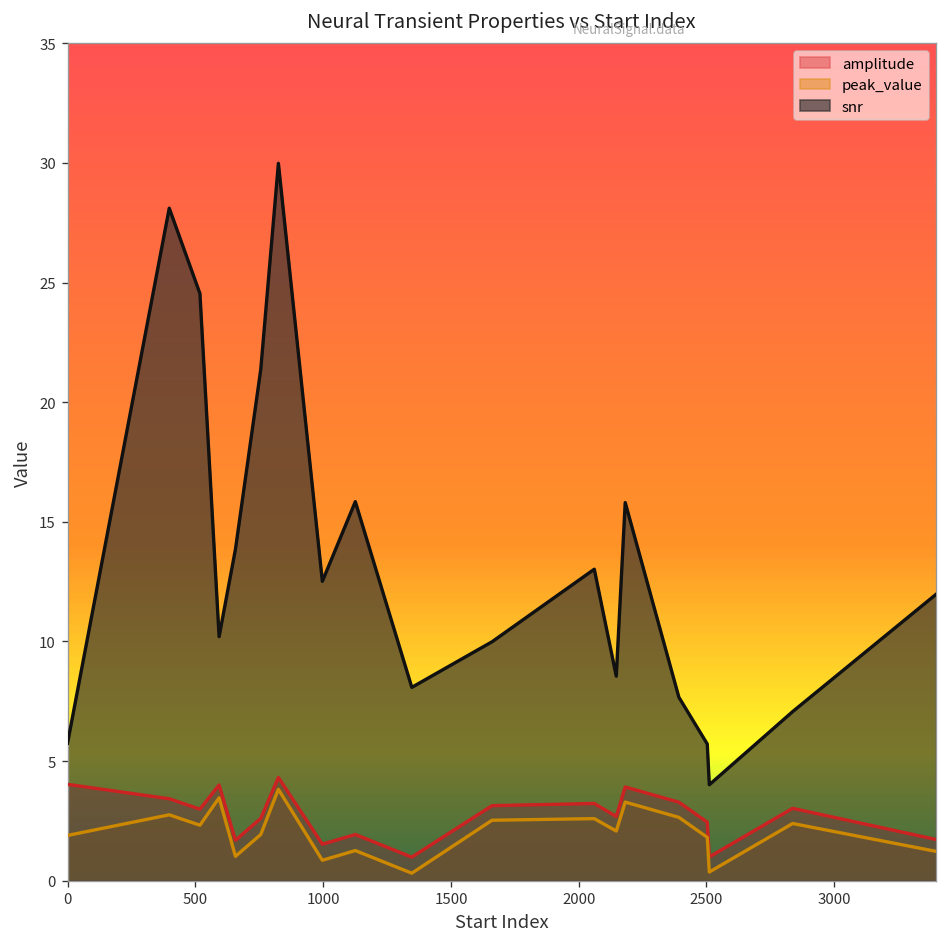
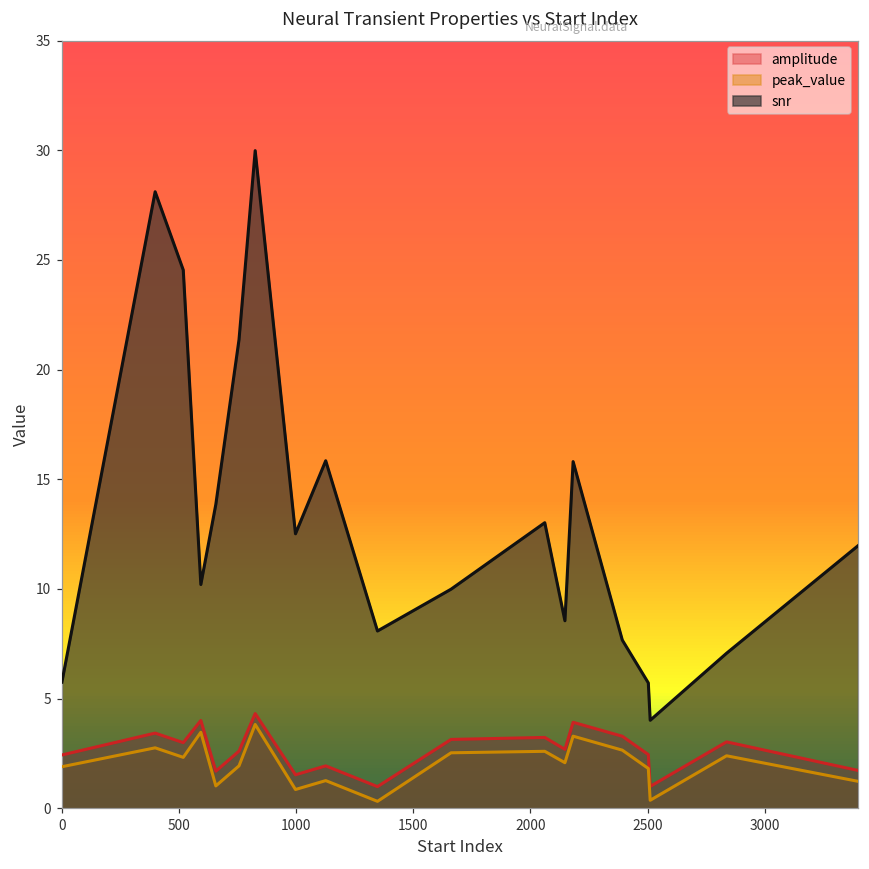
amplitude, 0: 4.0 -> 2.4
